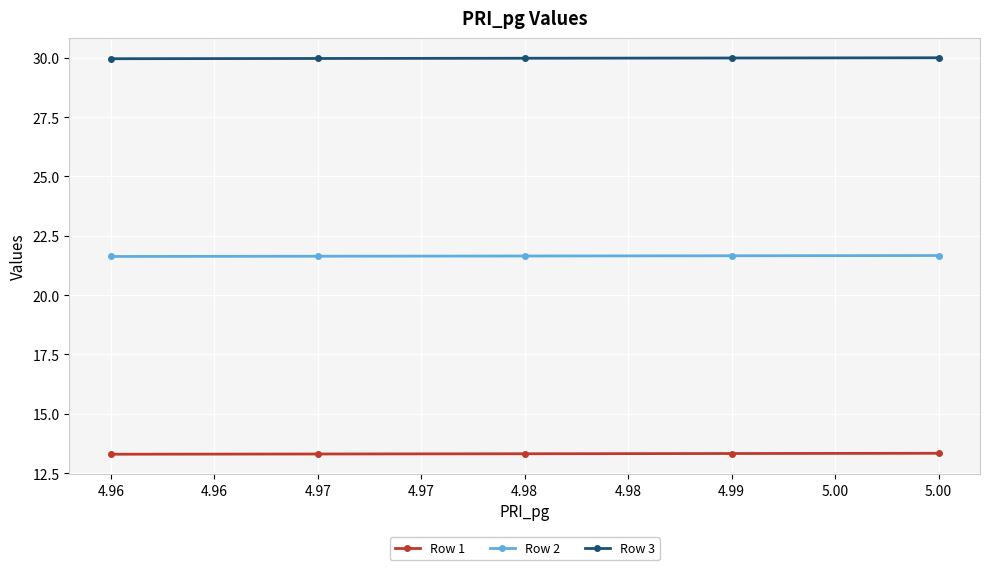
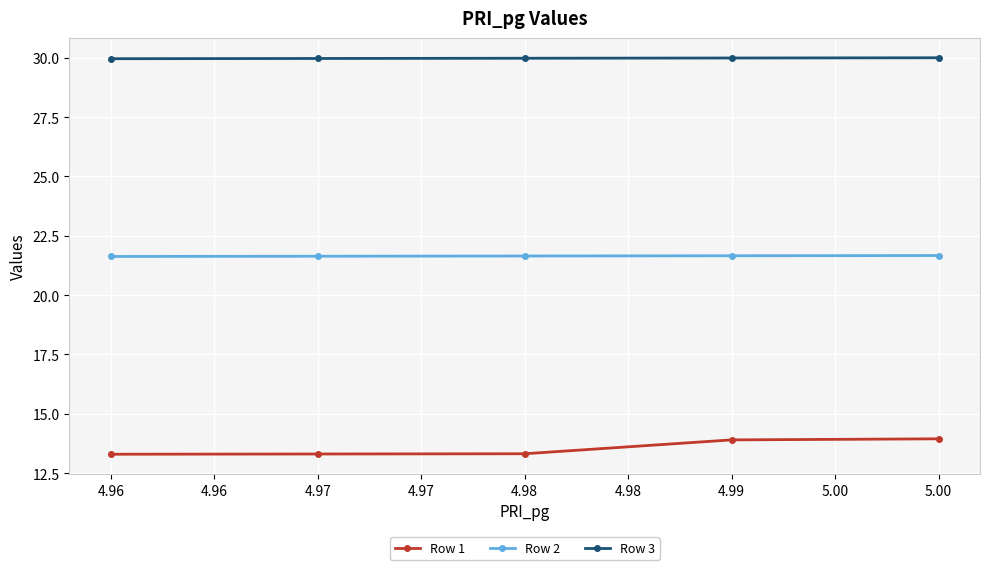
Row 1, 4.99: 13.3 -> 13.9
Row 1, 5.00: 13.3 -> 13.9
